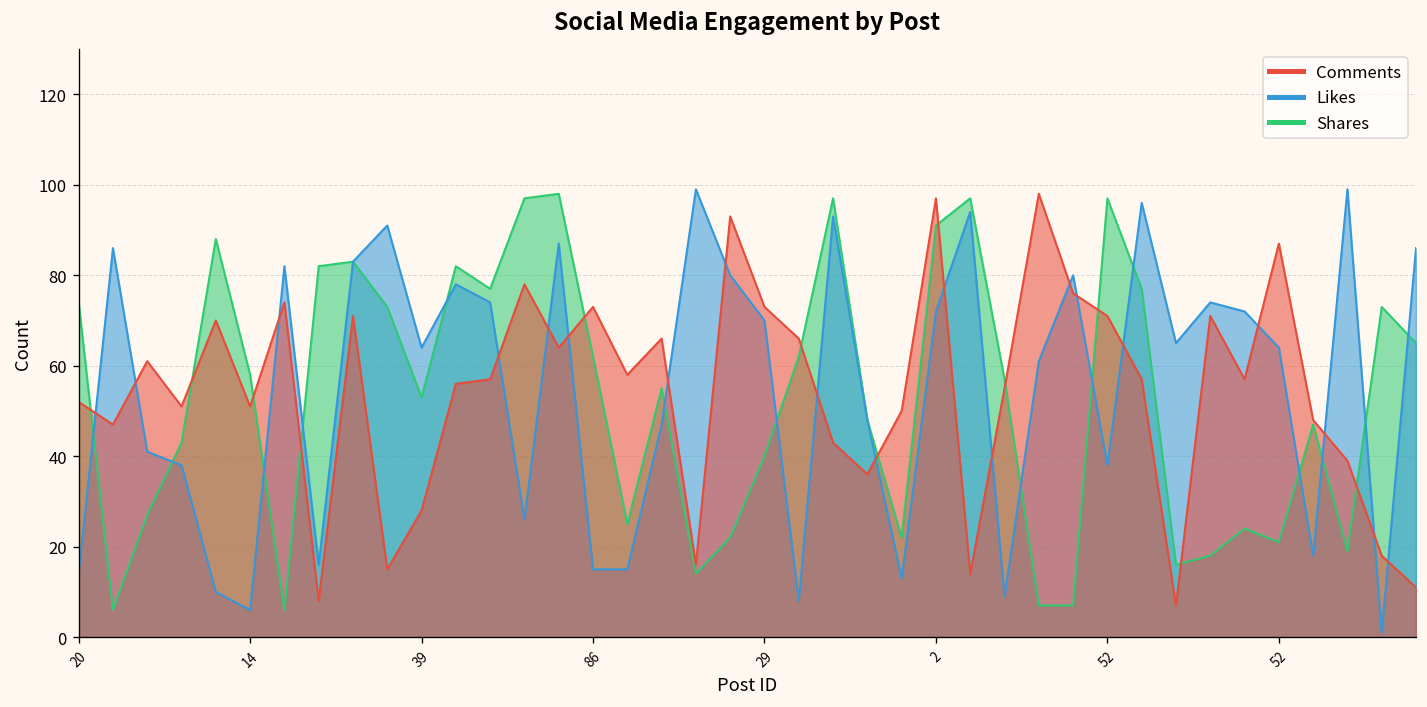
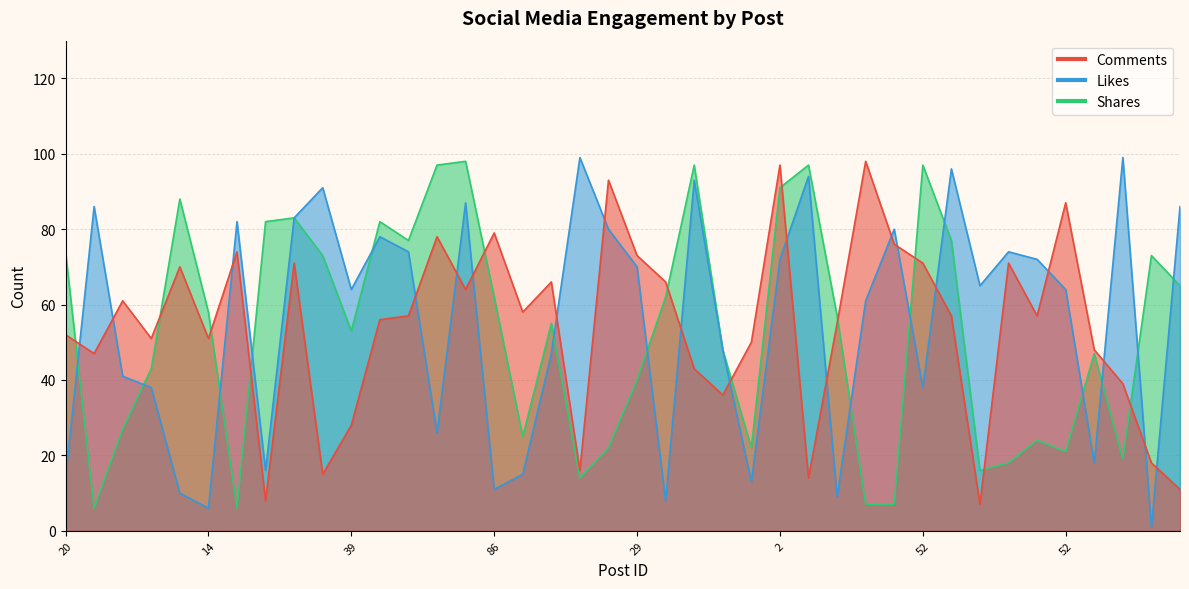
Likes, 86: 15 -> 11
Comments, 86: 73 -> 79
